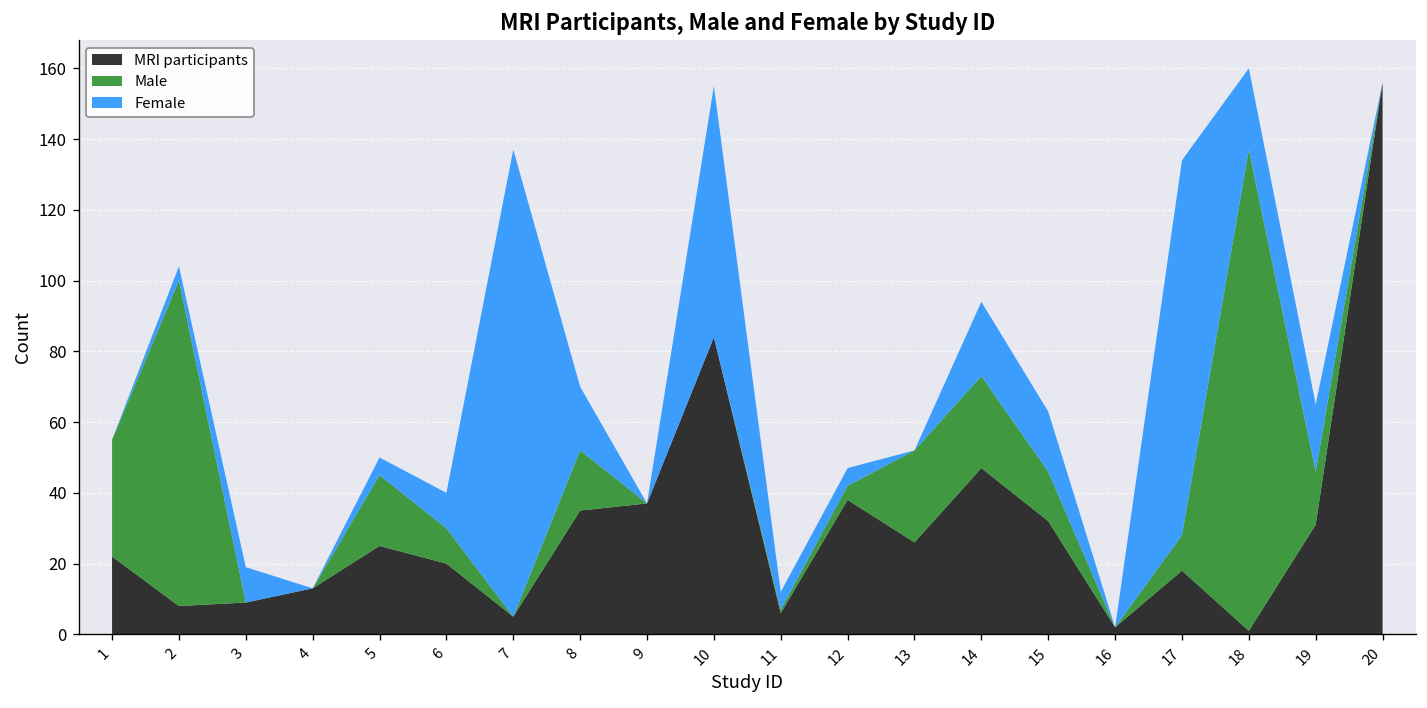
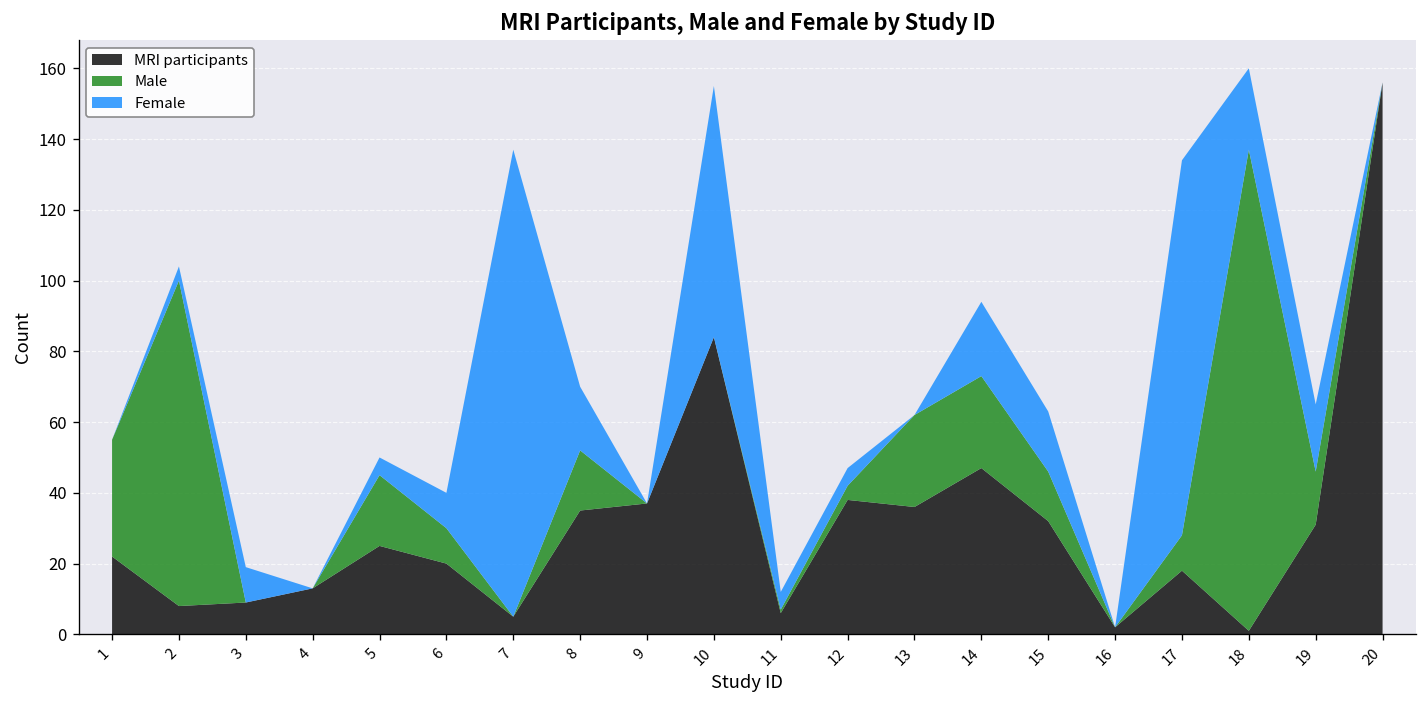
MRI participants, 13: 26 -> 36
